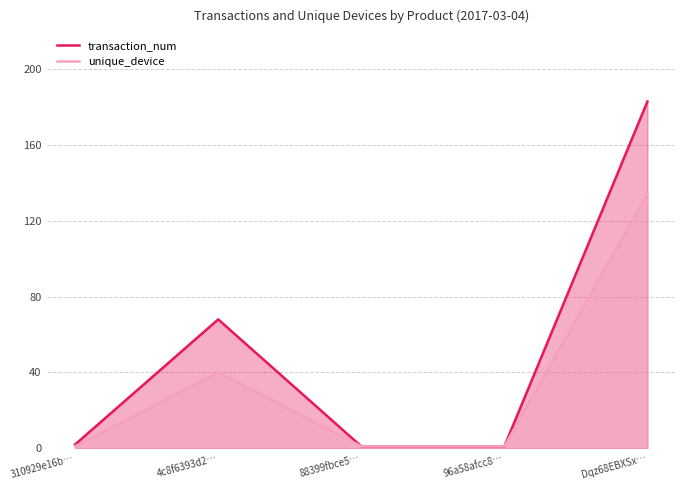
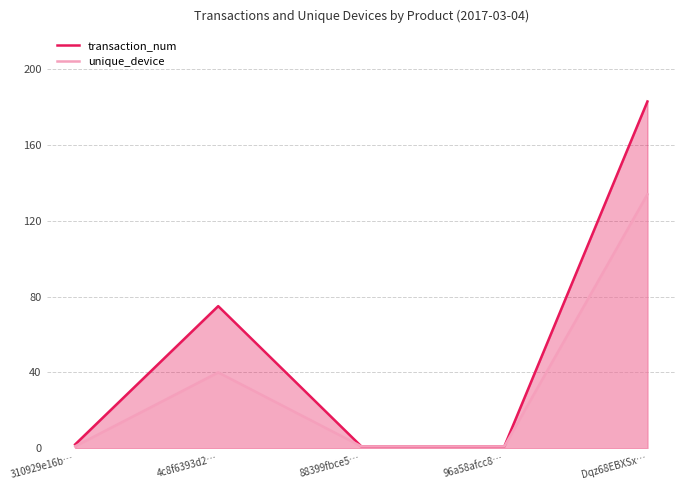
transaction_num, 4c8f6393d2…: 68 -> 75
